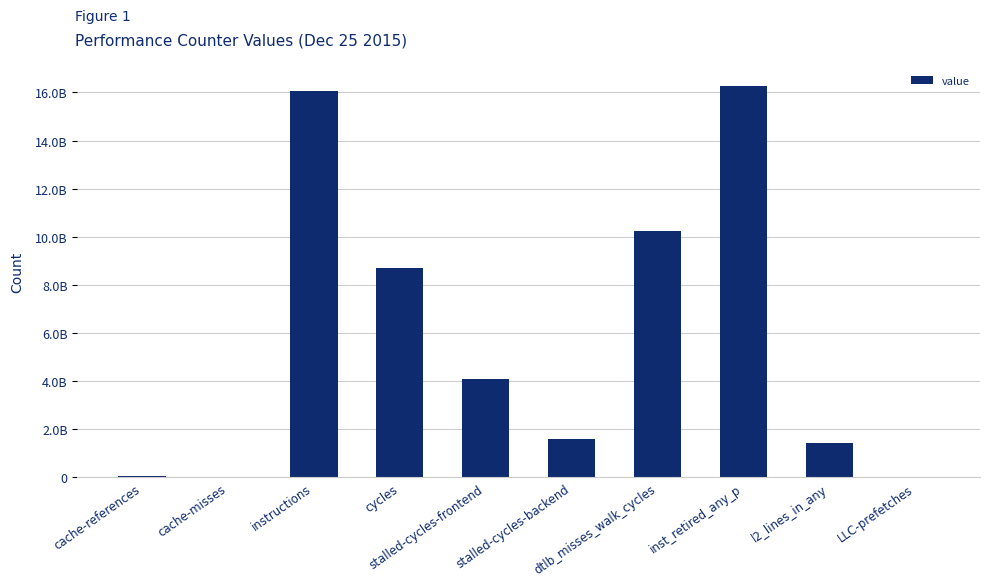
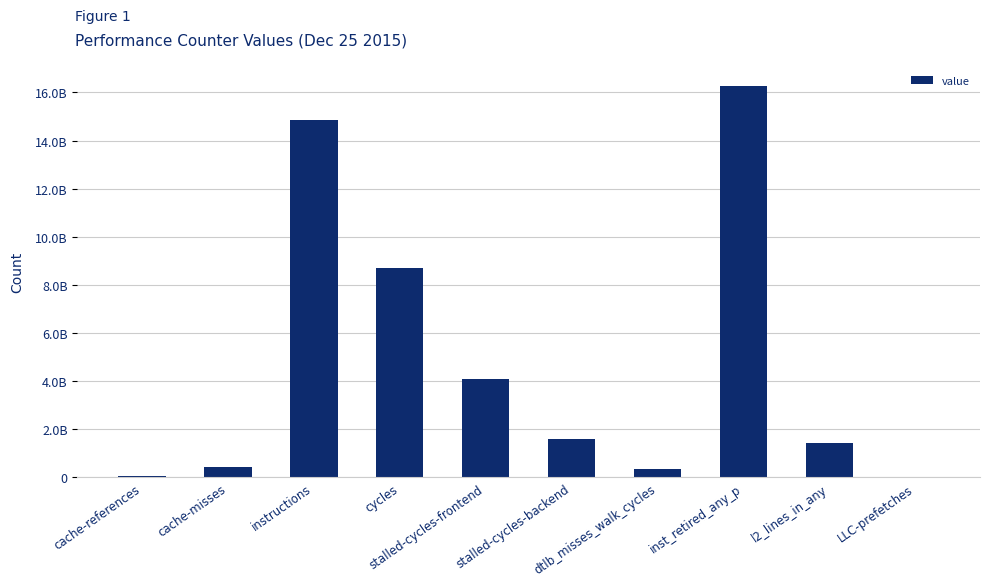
cache-misses: 0 -> 500000000
instructions: 16100000000 -> 14800000000
dtlb_misses_walk_cycles: 10200000000 -> 300000000
